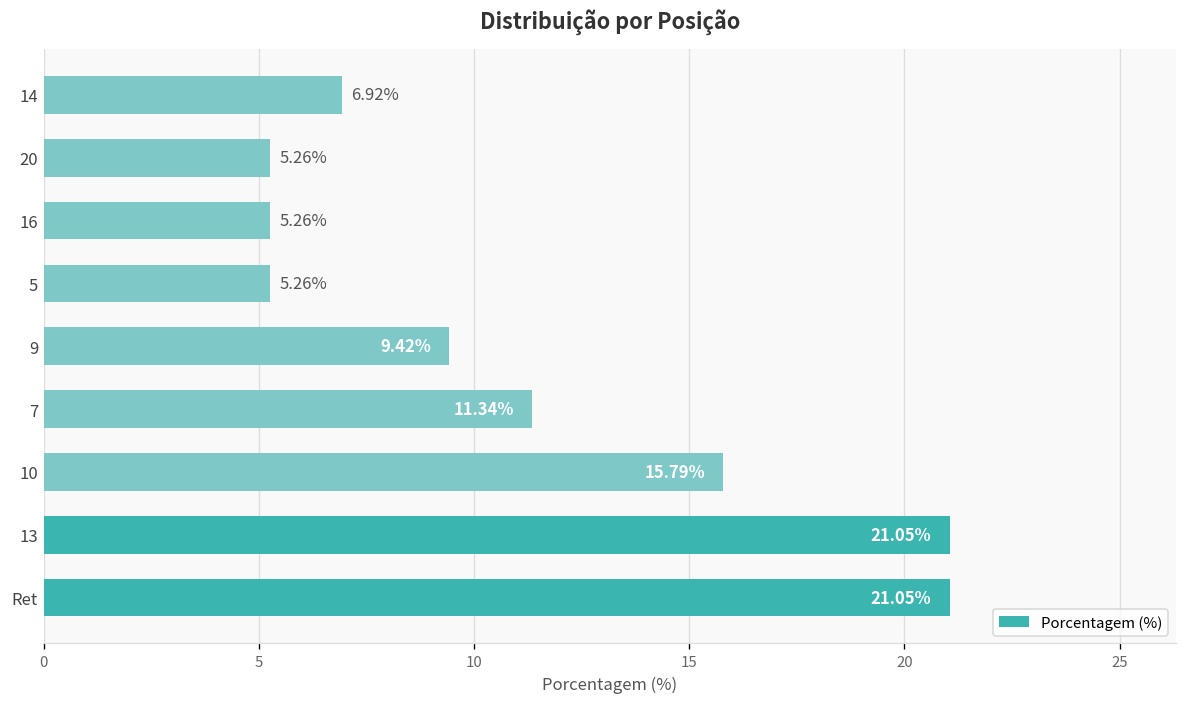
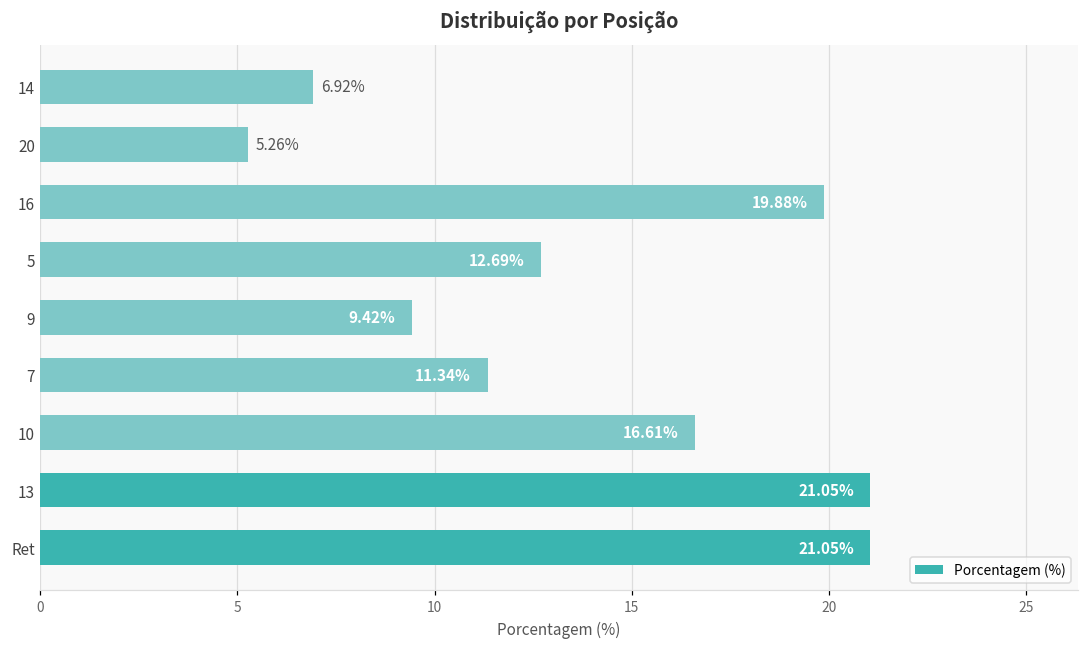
16: 5.26% -> 19.88%
5: 5.26% -> 12.69%
10: 15.79% -> 16.61%
